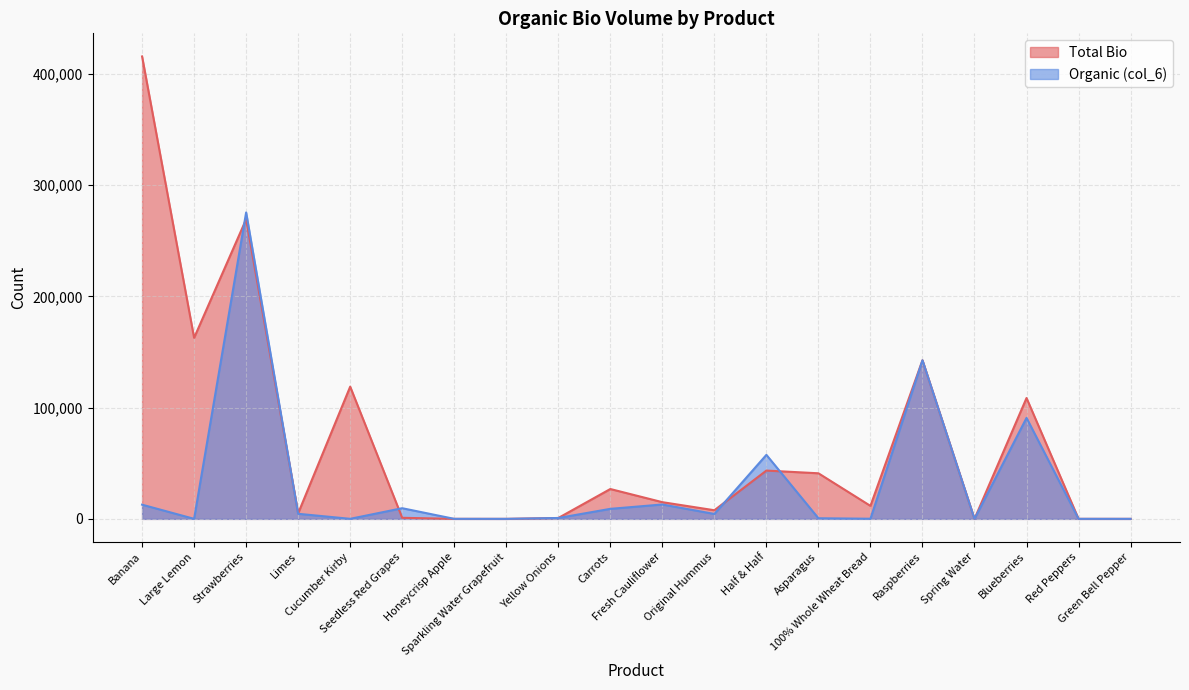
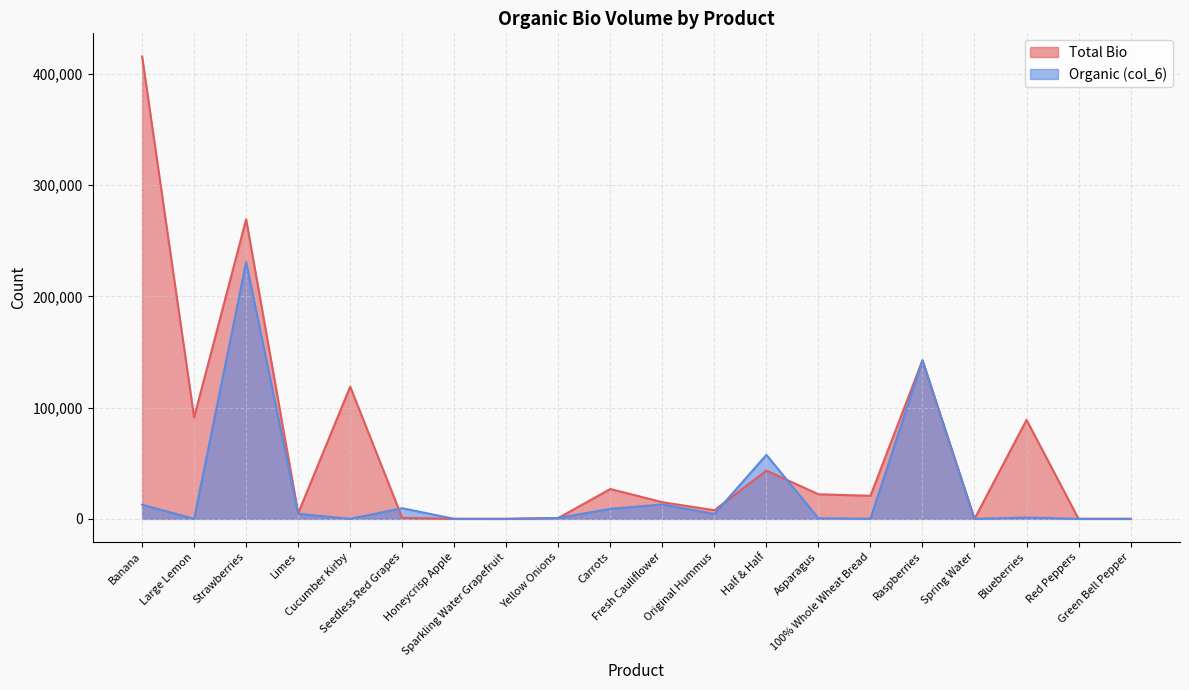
Total Bio, Large Lemon: 163,000 -> 91,000
Organic (col_6), Strawberries: 276,000 -> 231,000
Total Bio, Asparagus: 41,000 -> 22,000
Total Bio, 100% Whole Wheat Bread: 12,000 -> 21,000
Total Bio, Blueberries: 109,000 -> 89,000
Organic (col_6), Blueberries: 91,000 -> 1,000
